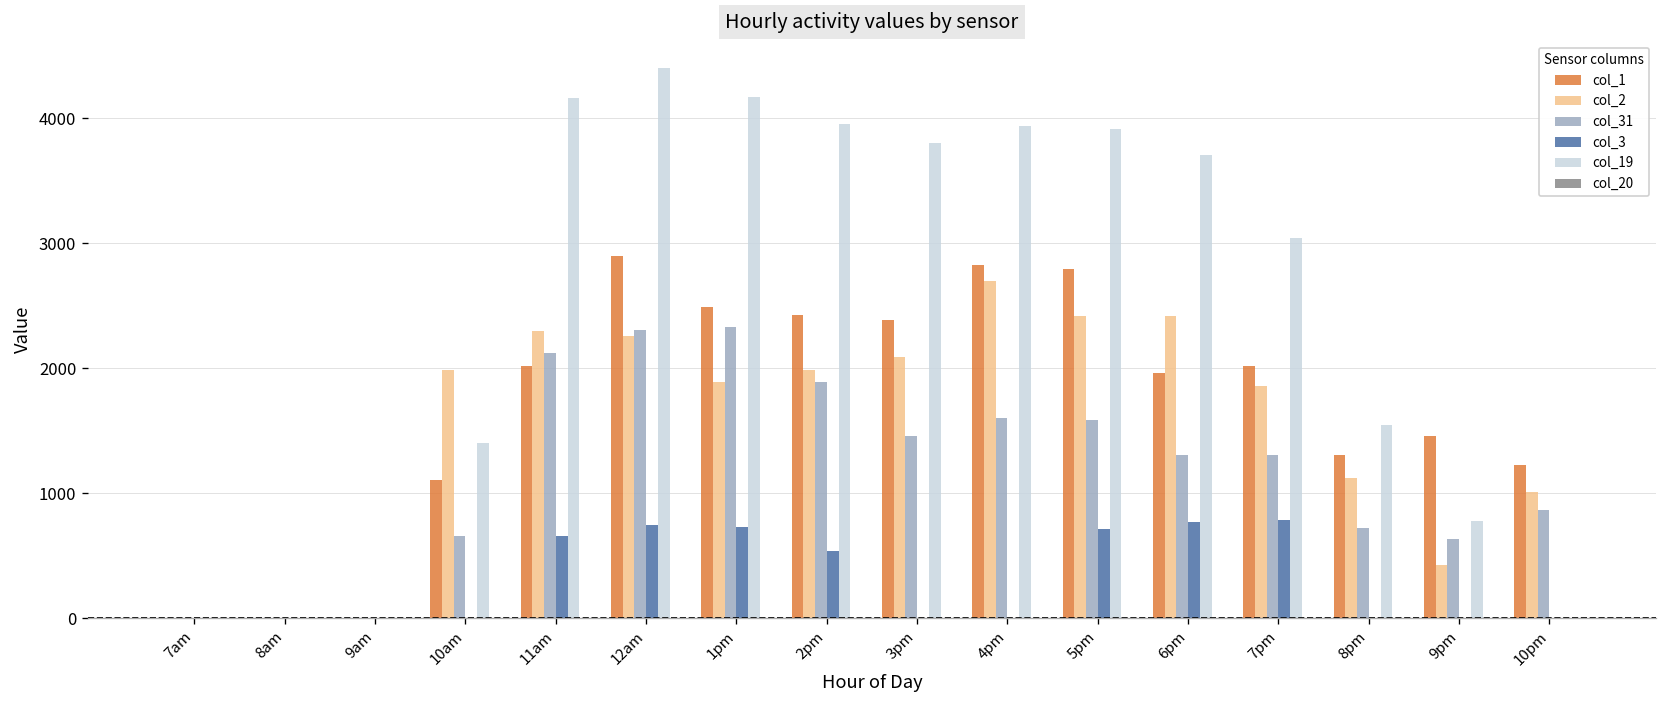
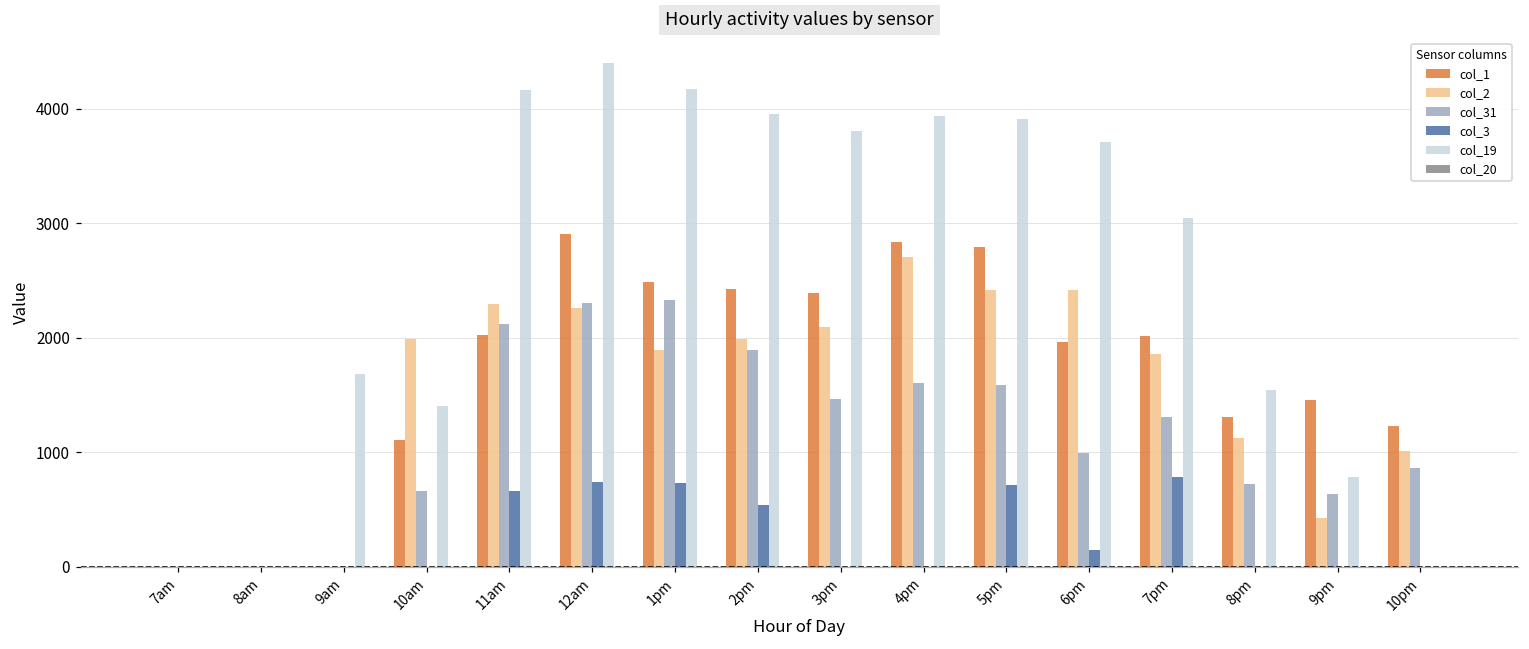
col_19, 9am: 0 -> 1680
col_31, 6pm: 1310 -> 990
col_3, 6pm: 770 -> 150
